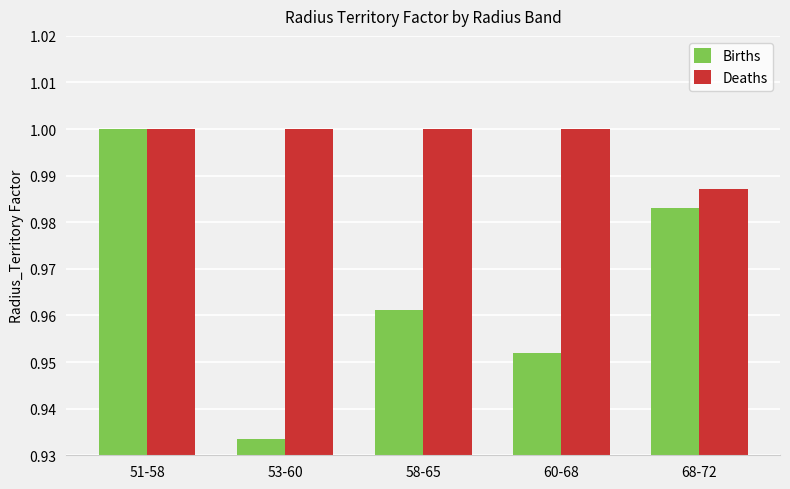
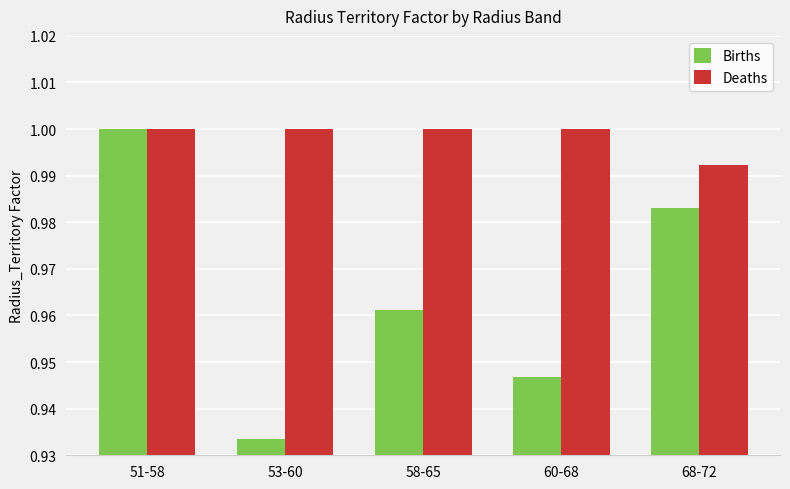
Births, 60-68: 0.952 -> 0.947
Deaths, 68-72: 0.987 -> 0.992
